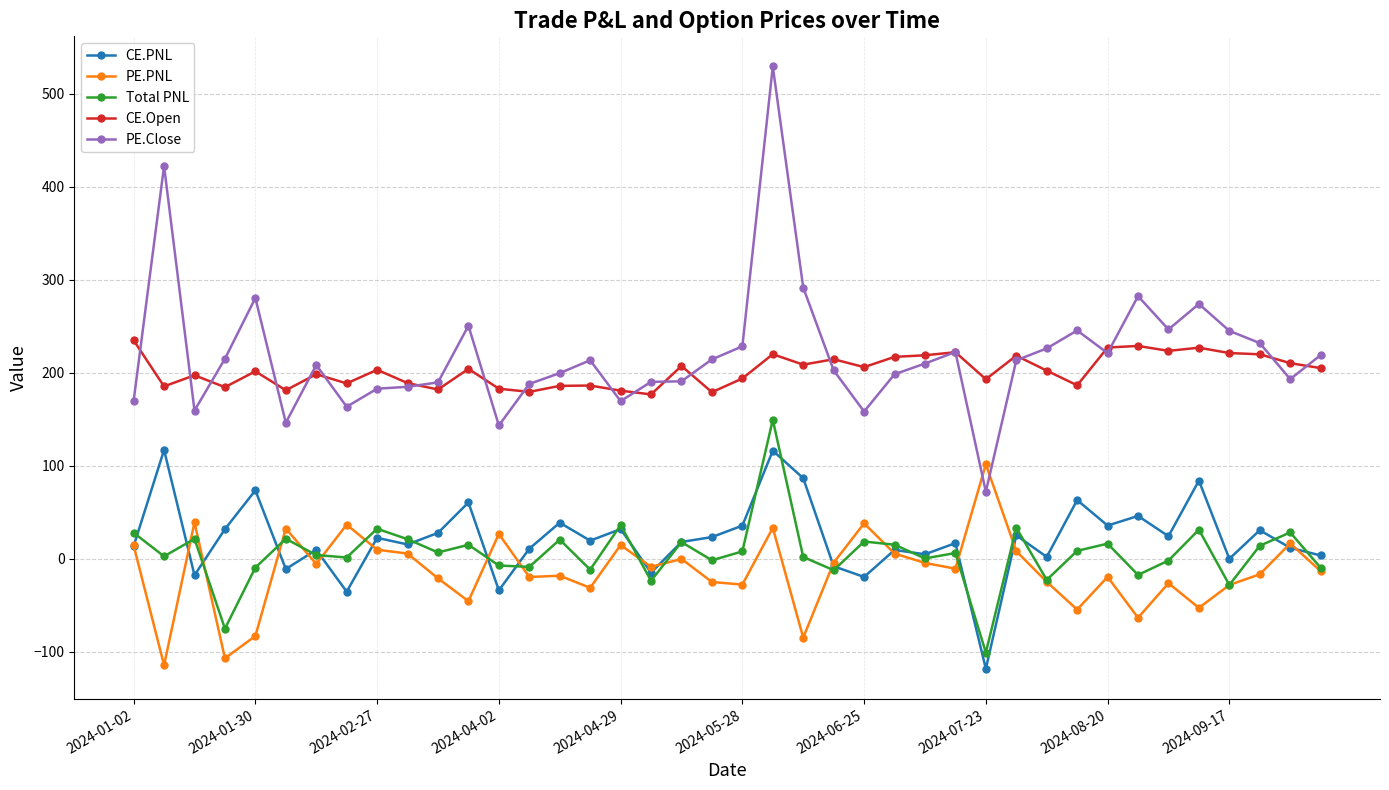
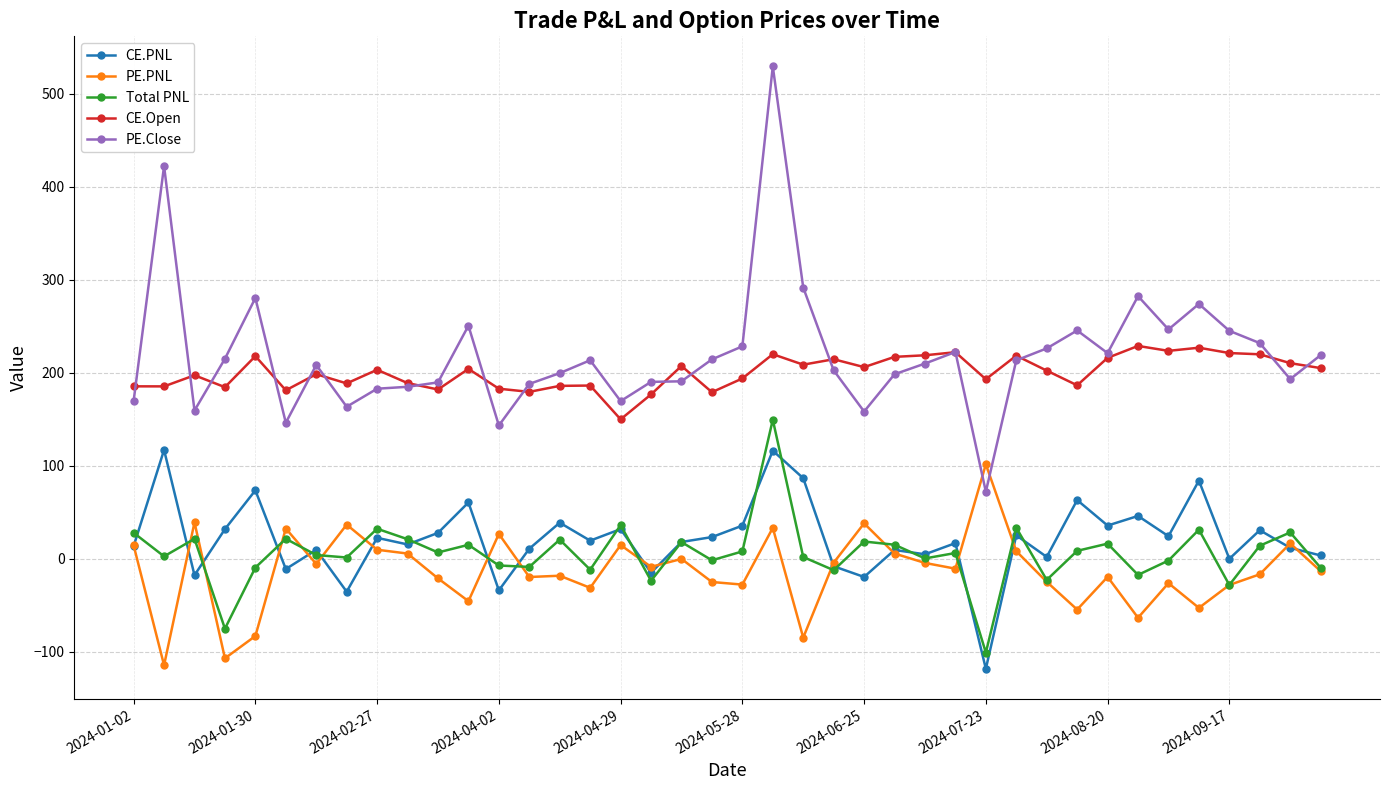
CE.Open, 2024-01-02: 240 -> 190
CE.Open, 2024-01-30: 200 -> 220
CE.Open, 2024-04-29: 180 -> 150
CE.Open, 2024-08-20: 230 -> 220
